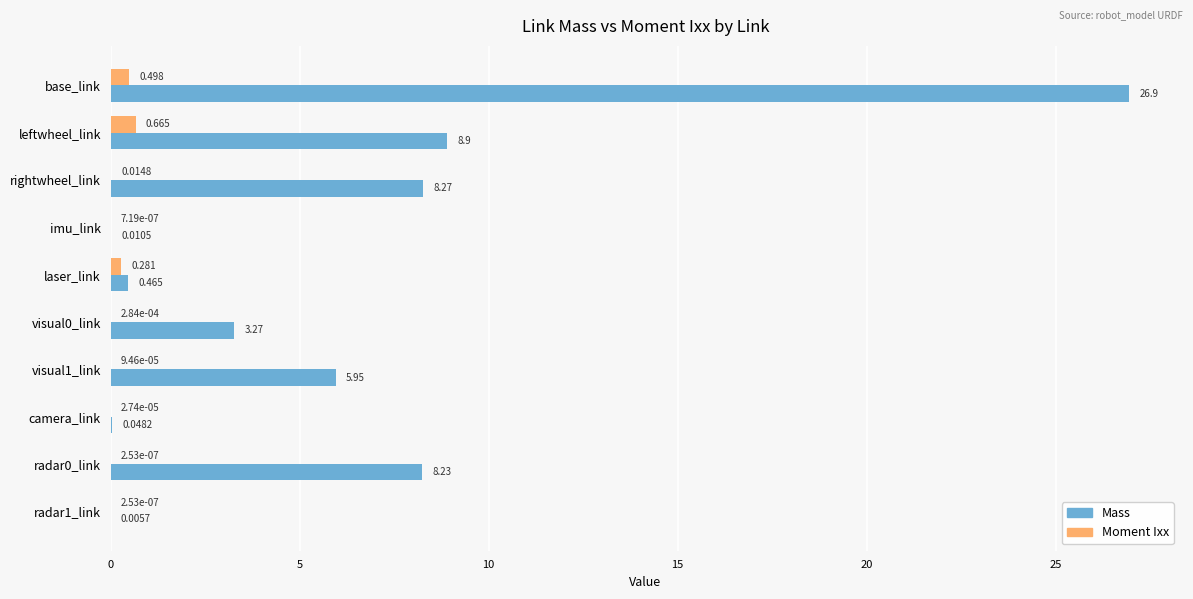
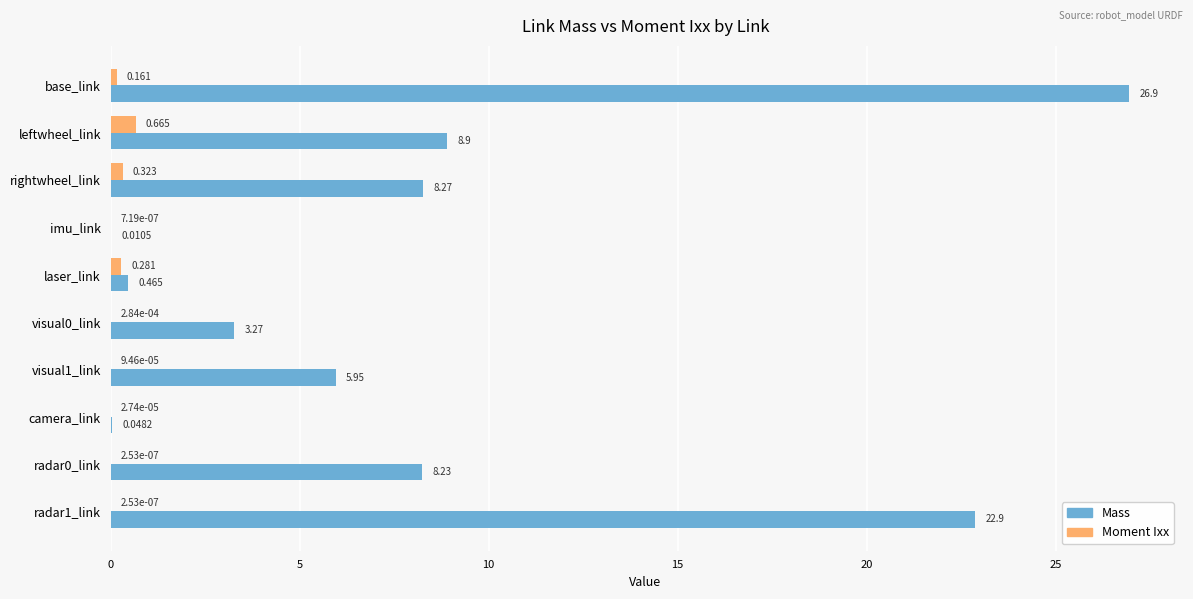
Moment Ixx, base_link: 0.498 -> 0.161
Moment Ixx, rightwheel_link: 0.0148 -> 0.323
Mass, radar1_link: 0.0057 -> 22.9
